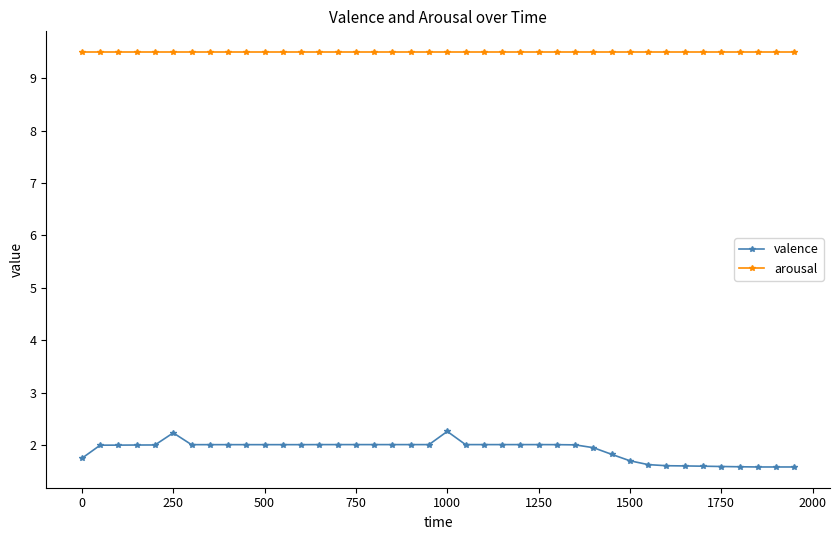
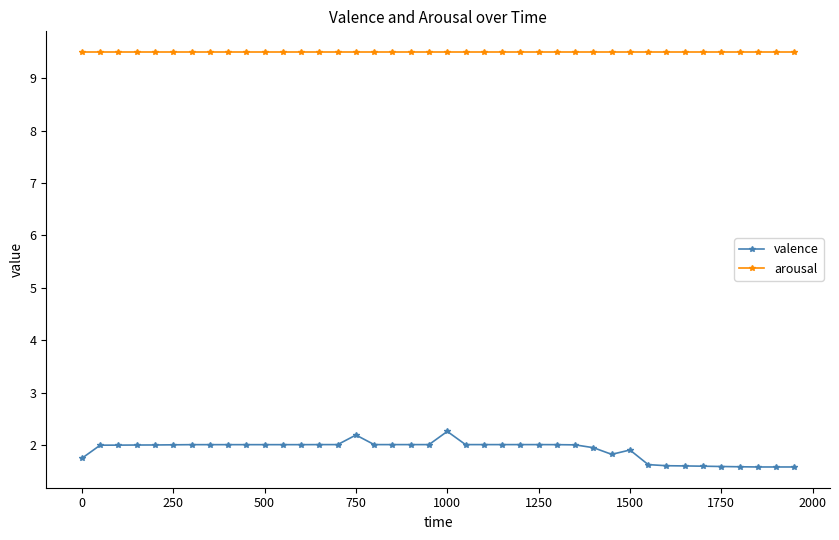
valence, 250: 2.2 -> 2.0
valence, 750: 2.0 -> 2.2
valence, 1500: 1.7 -> 1.9
